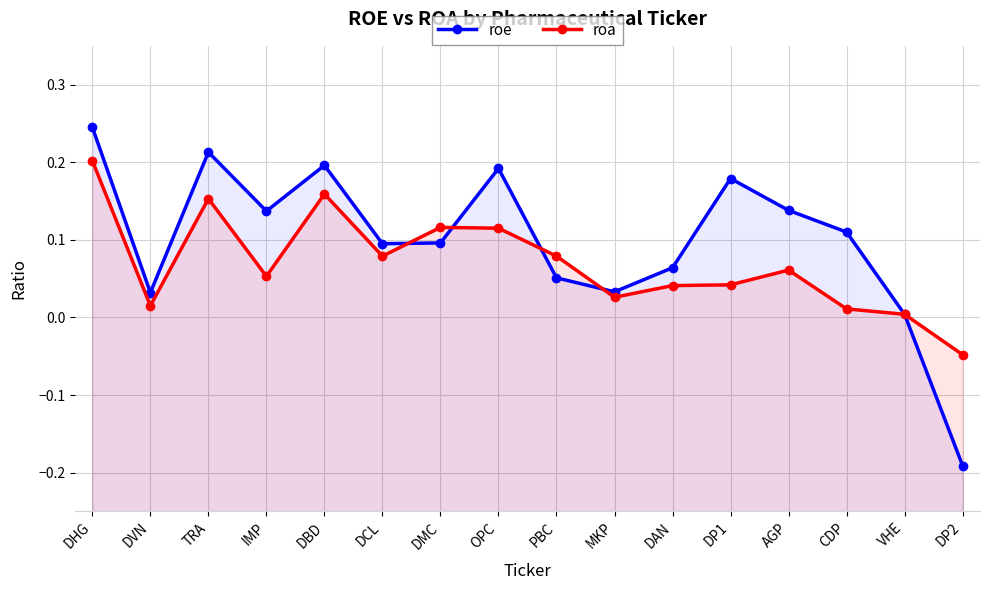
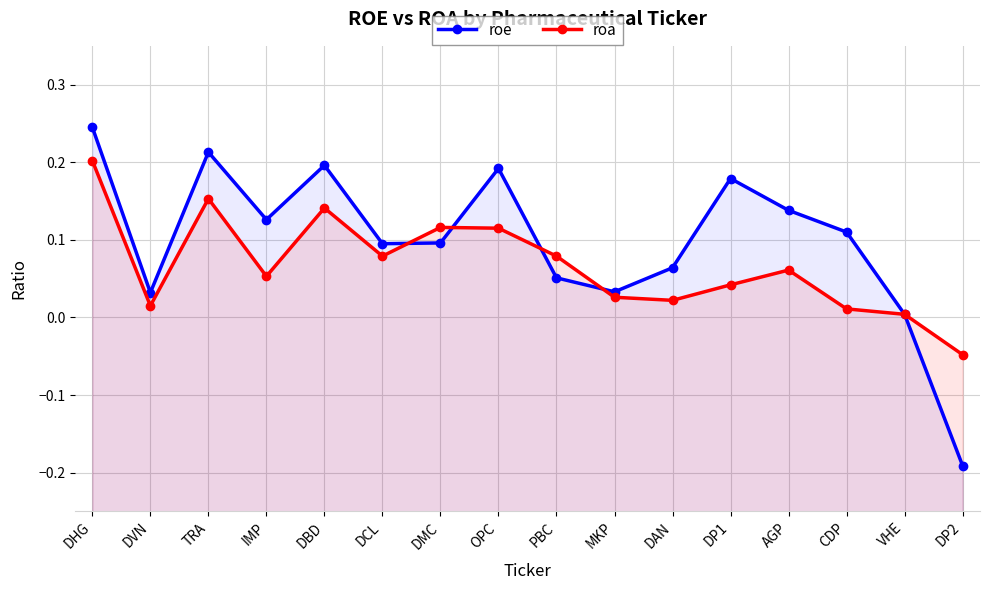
roe, IMP: 0.14 -> 0.13
roa, DBD: 0.16 -> 0.14
roa, DAN: 0.04 -> 0.02
